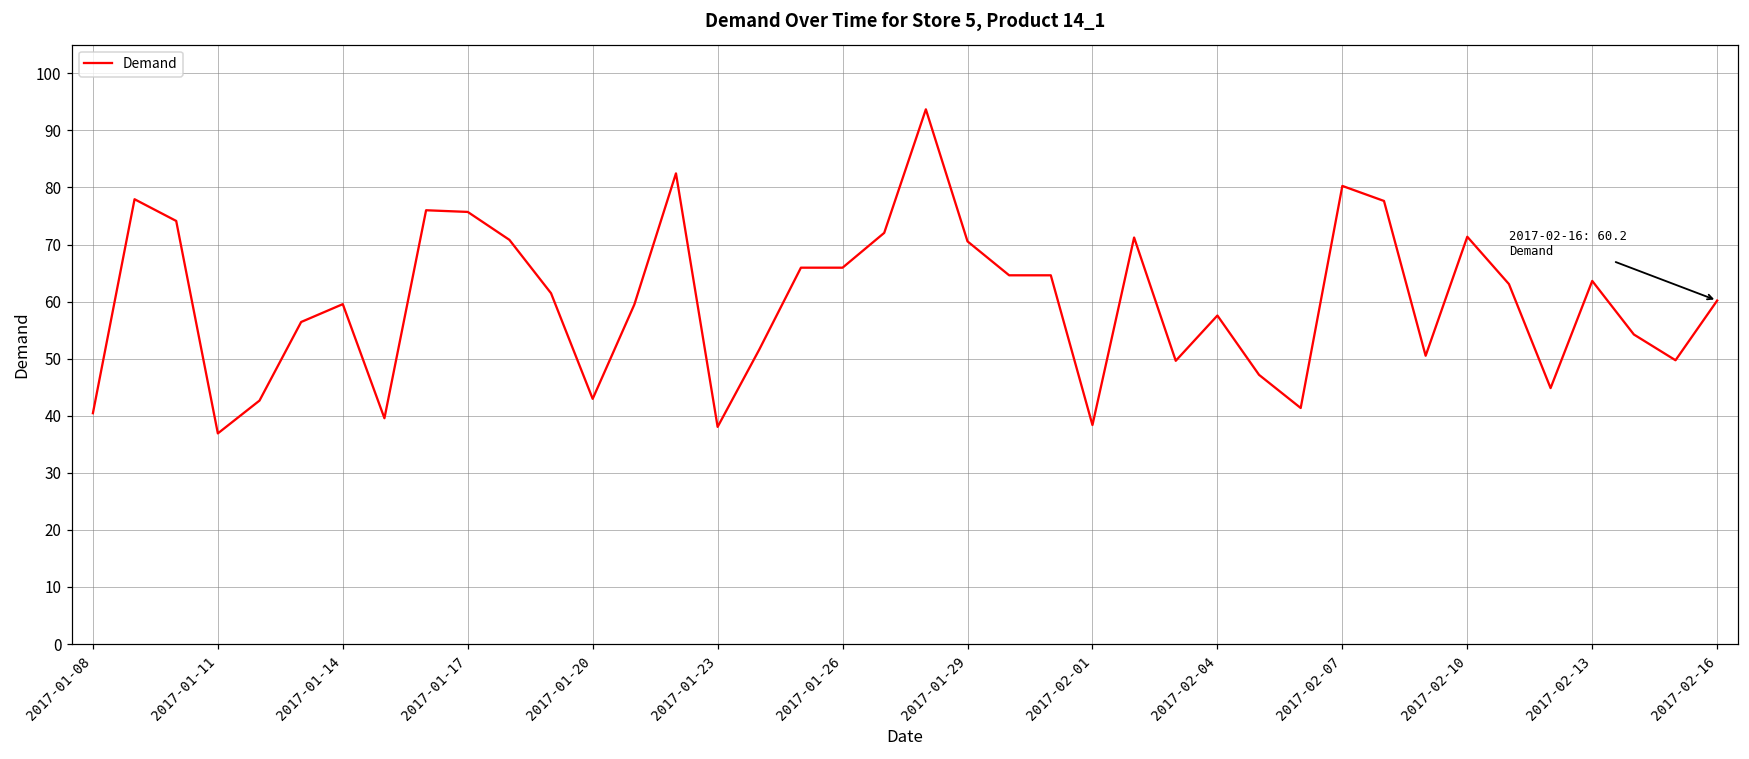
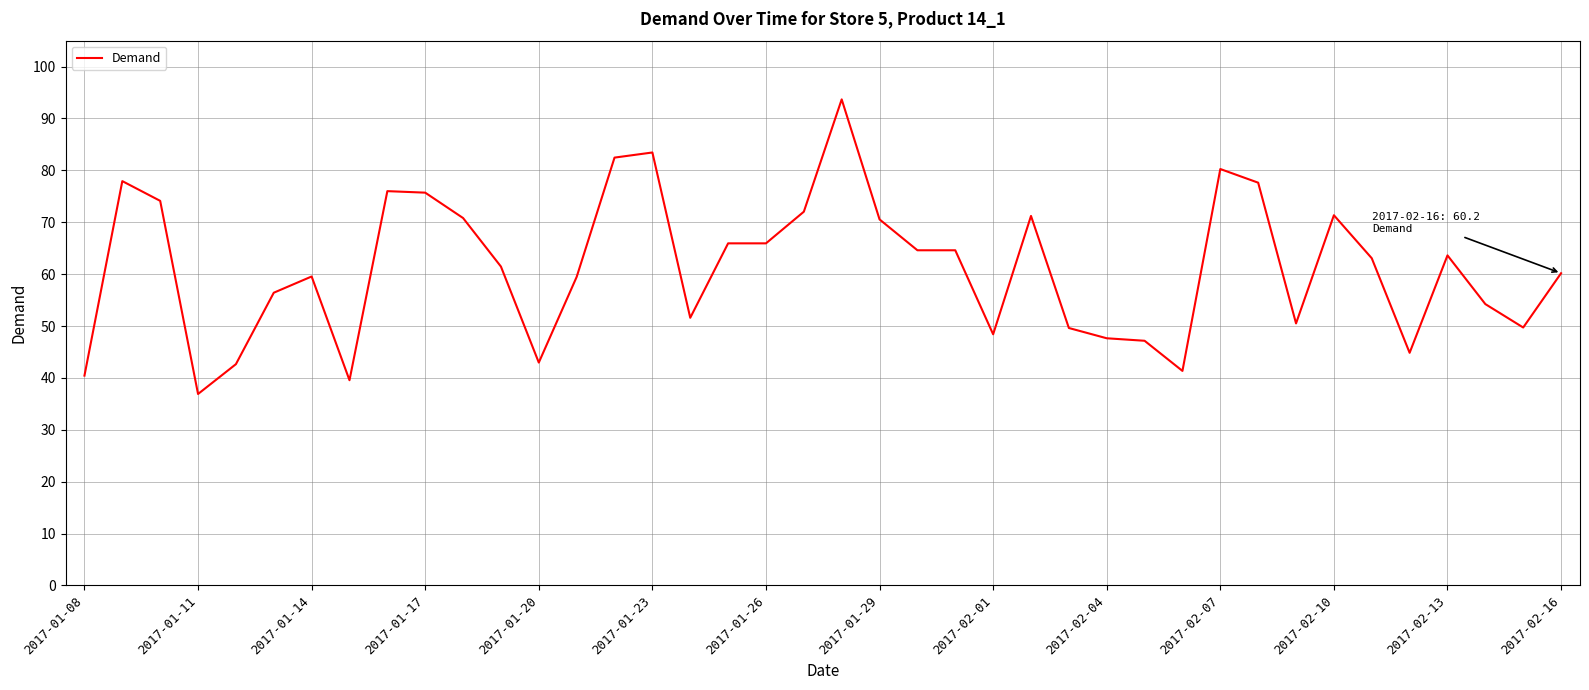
2017-01-23: 38 -> 83
2017-02-01: 38 -> 48
2017-02-04: 58 -> 48
